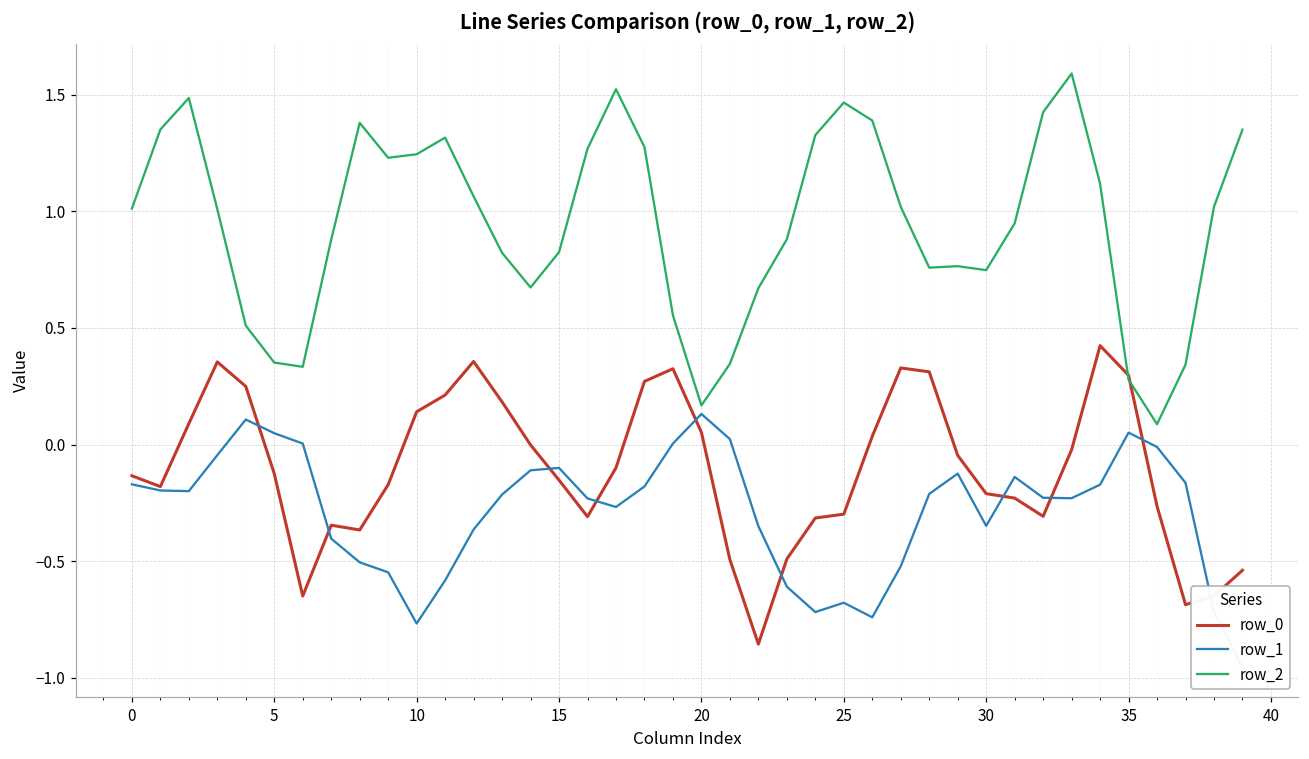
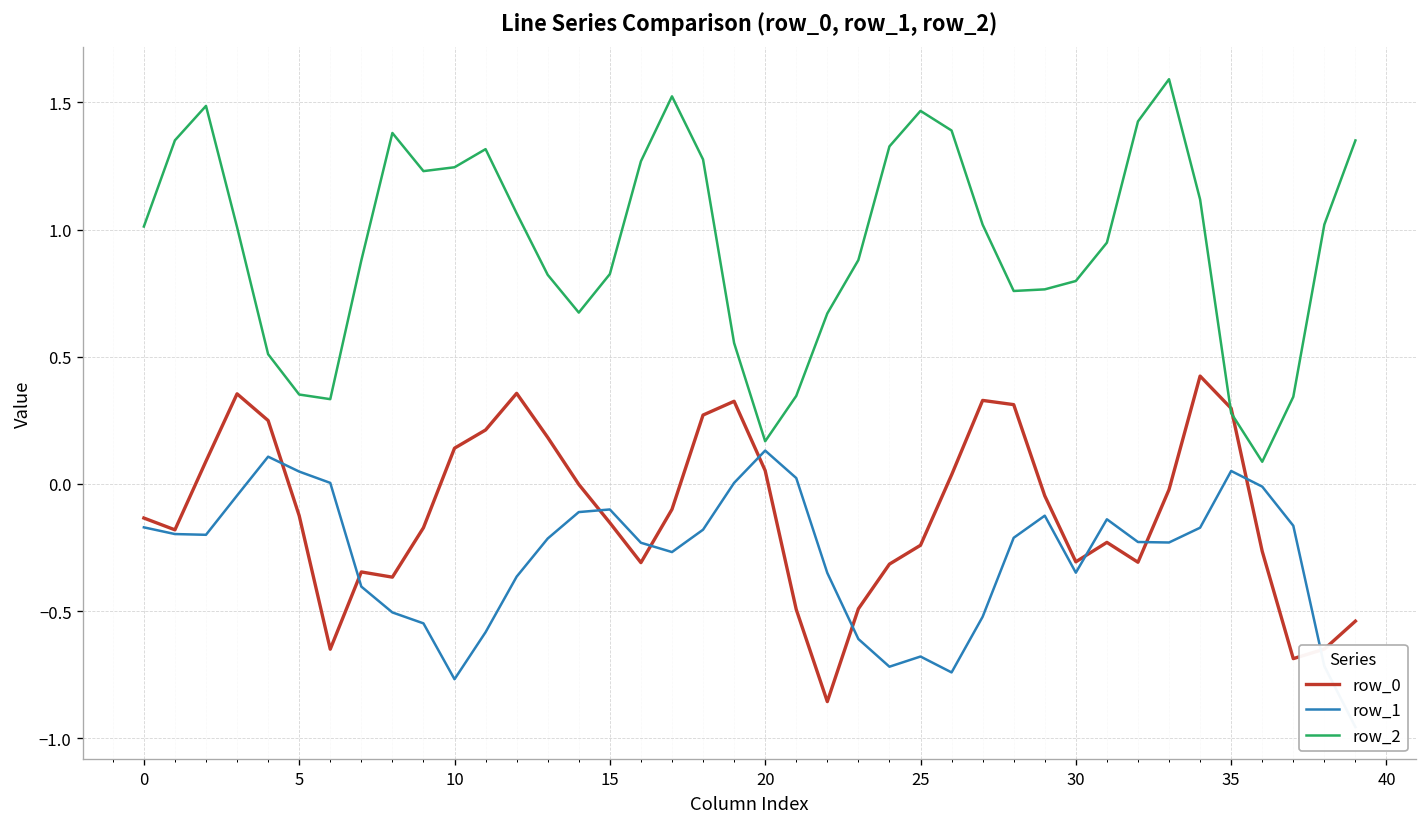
row_0, 25: -0.30 -> -0.24
row_0, 30: -0.21 -> -0.31
row_2, 30: 0.75 -> 0.80
